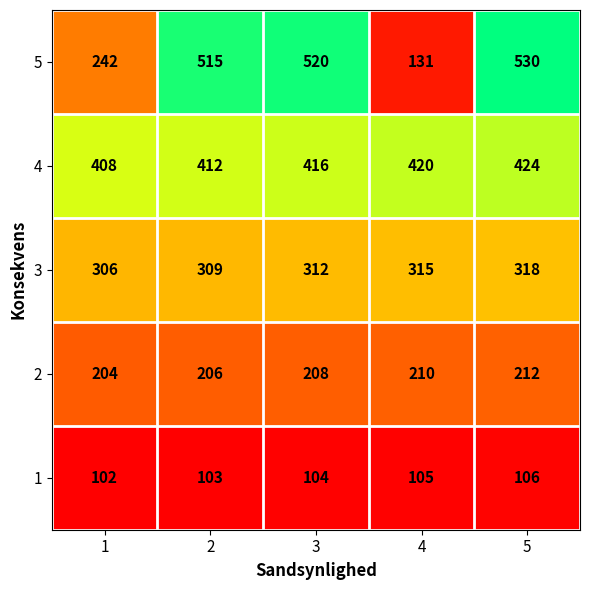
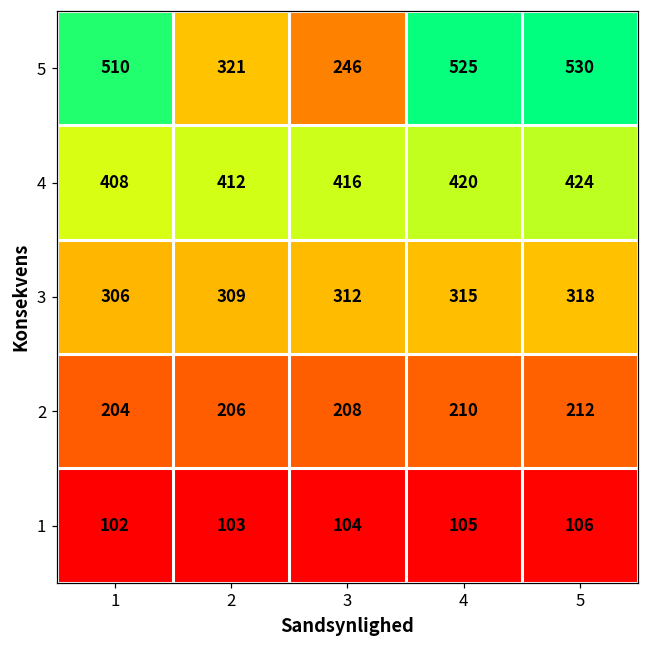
5, 1: 242 -> 510
5, 2: 515 -> 321
5, 3: 520 -> 246
5, 4: 131 -> 525
